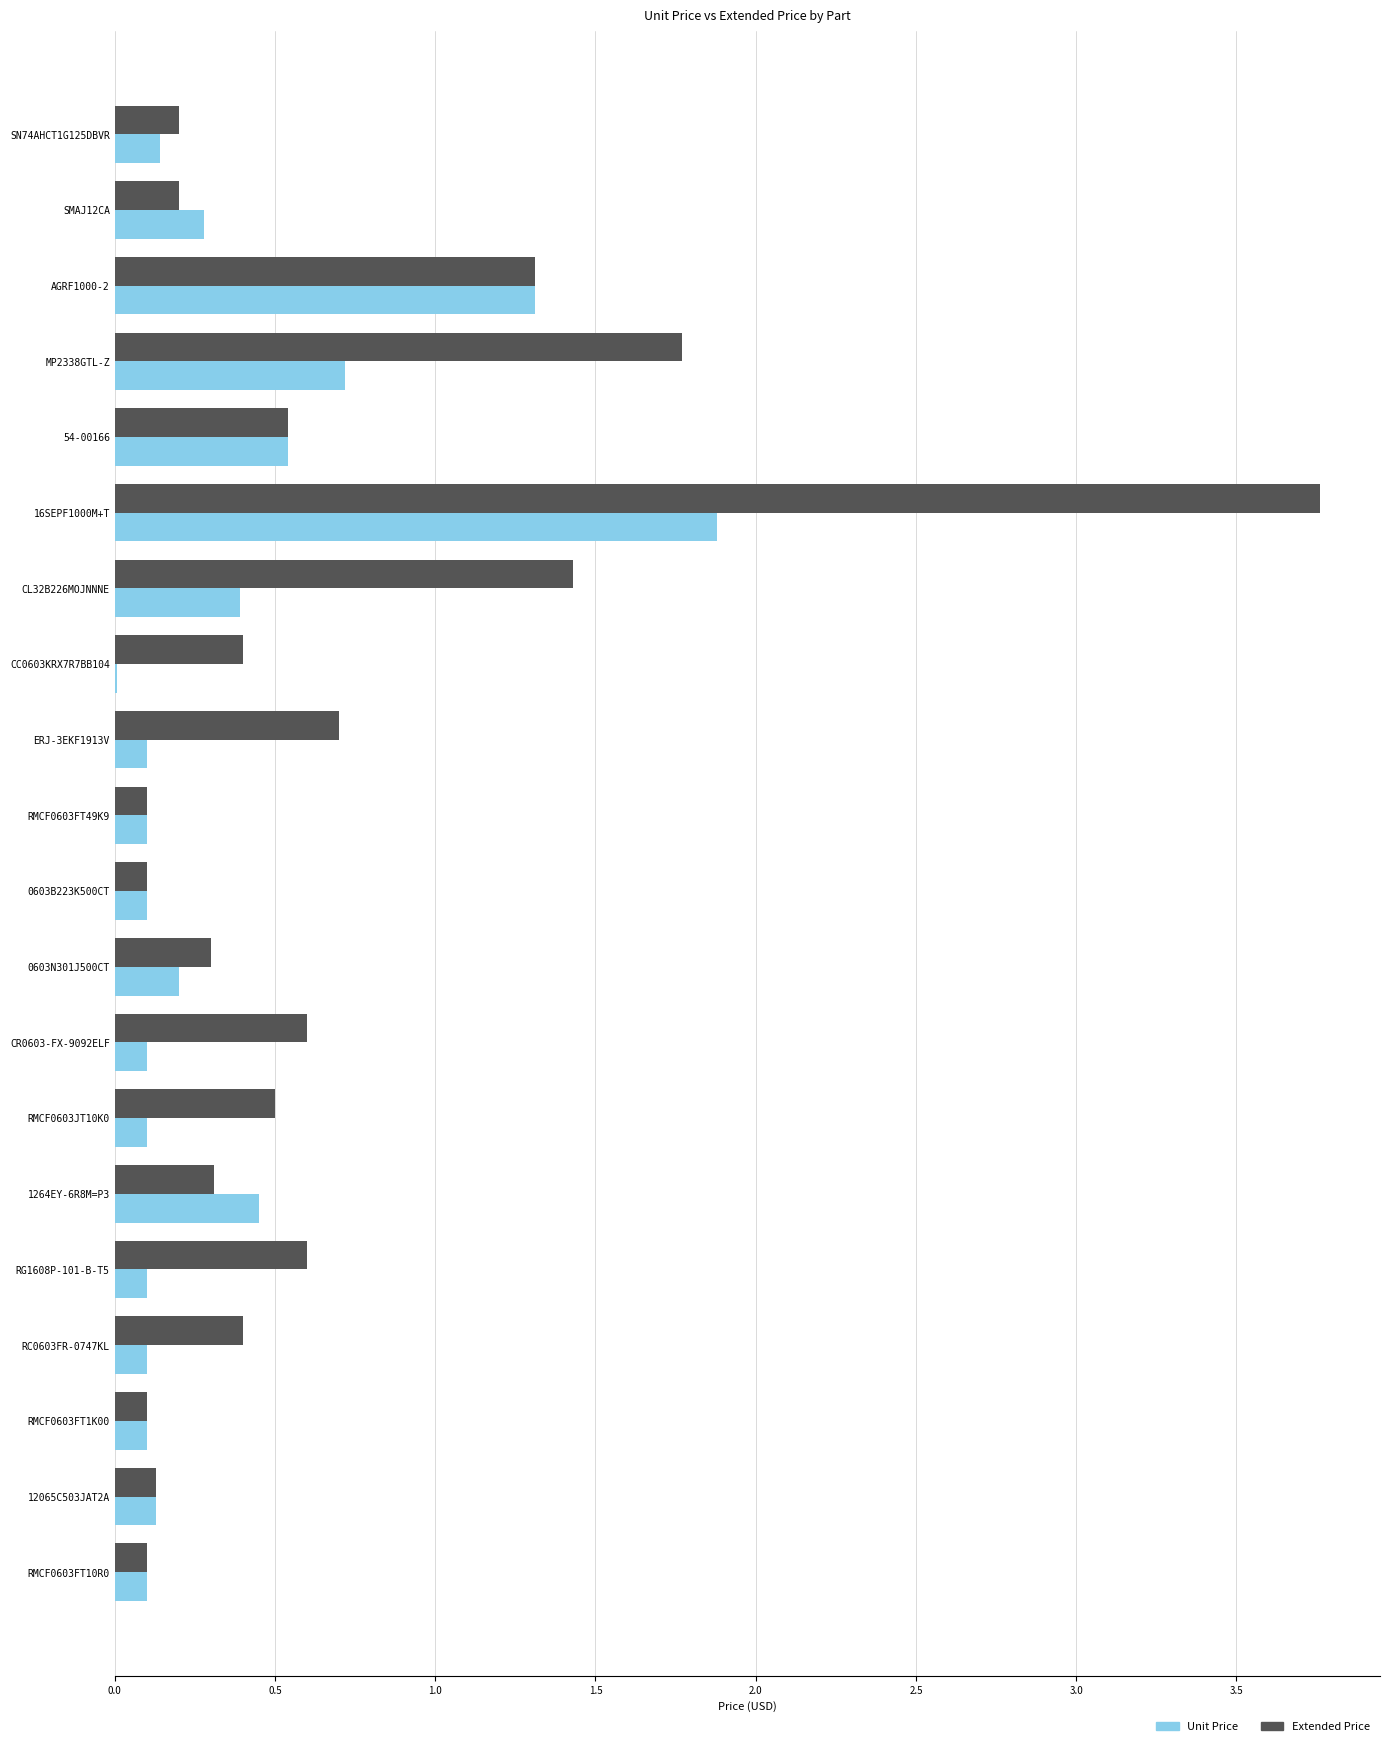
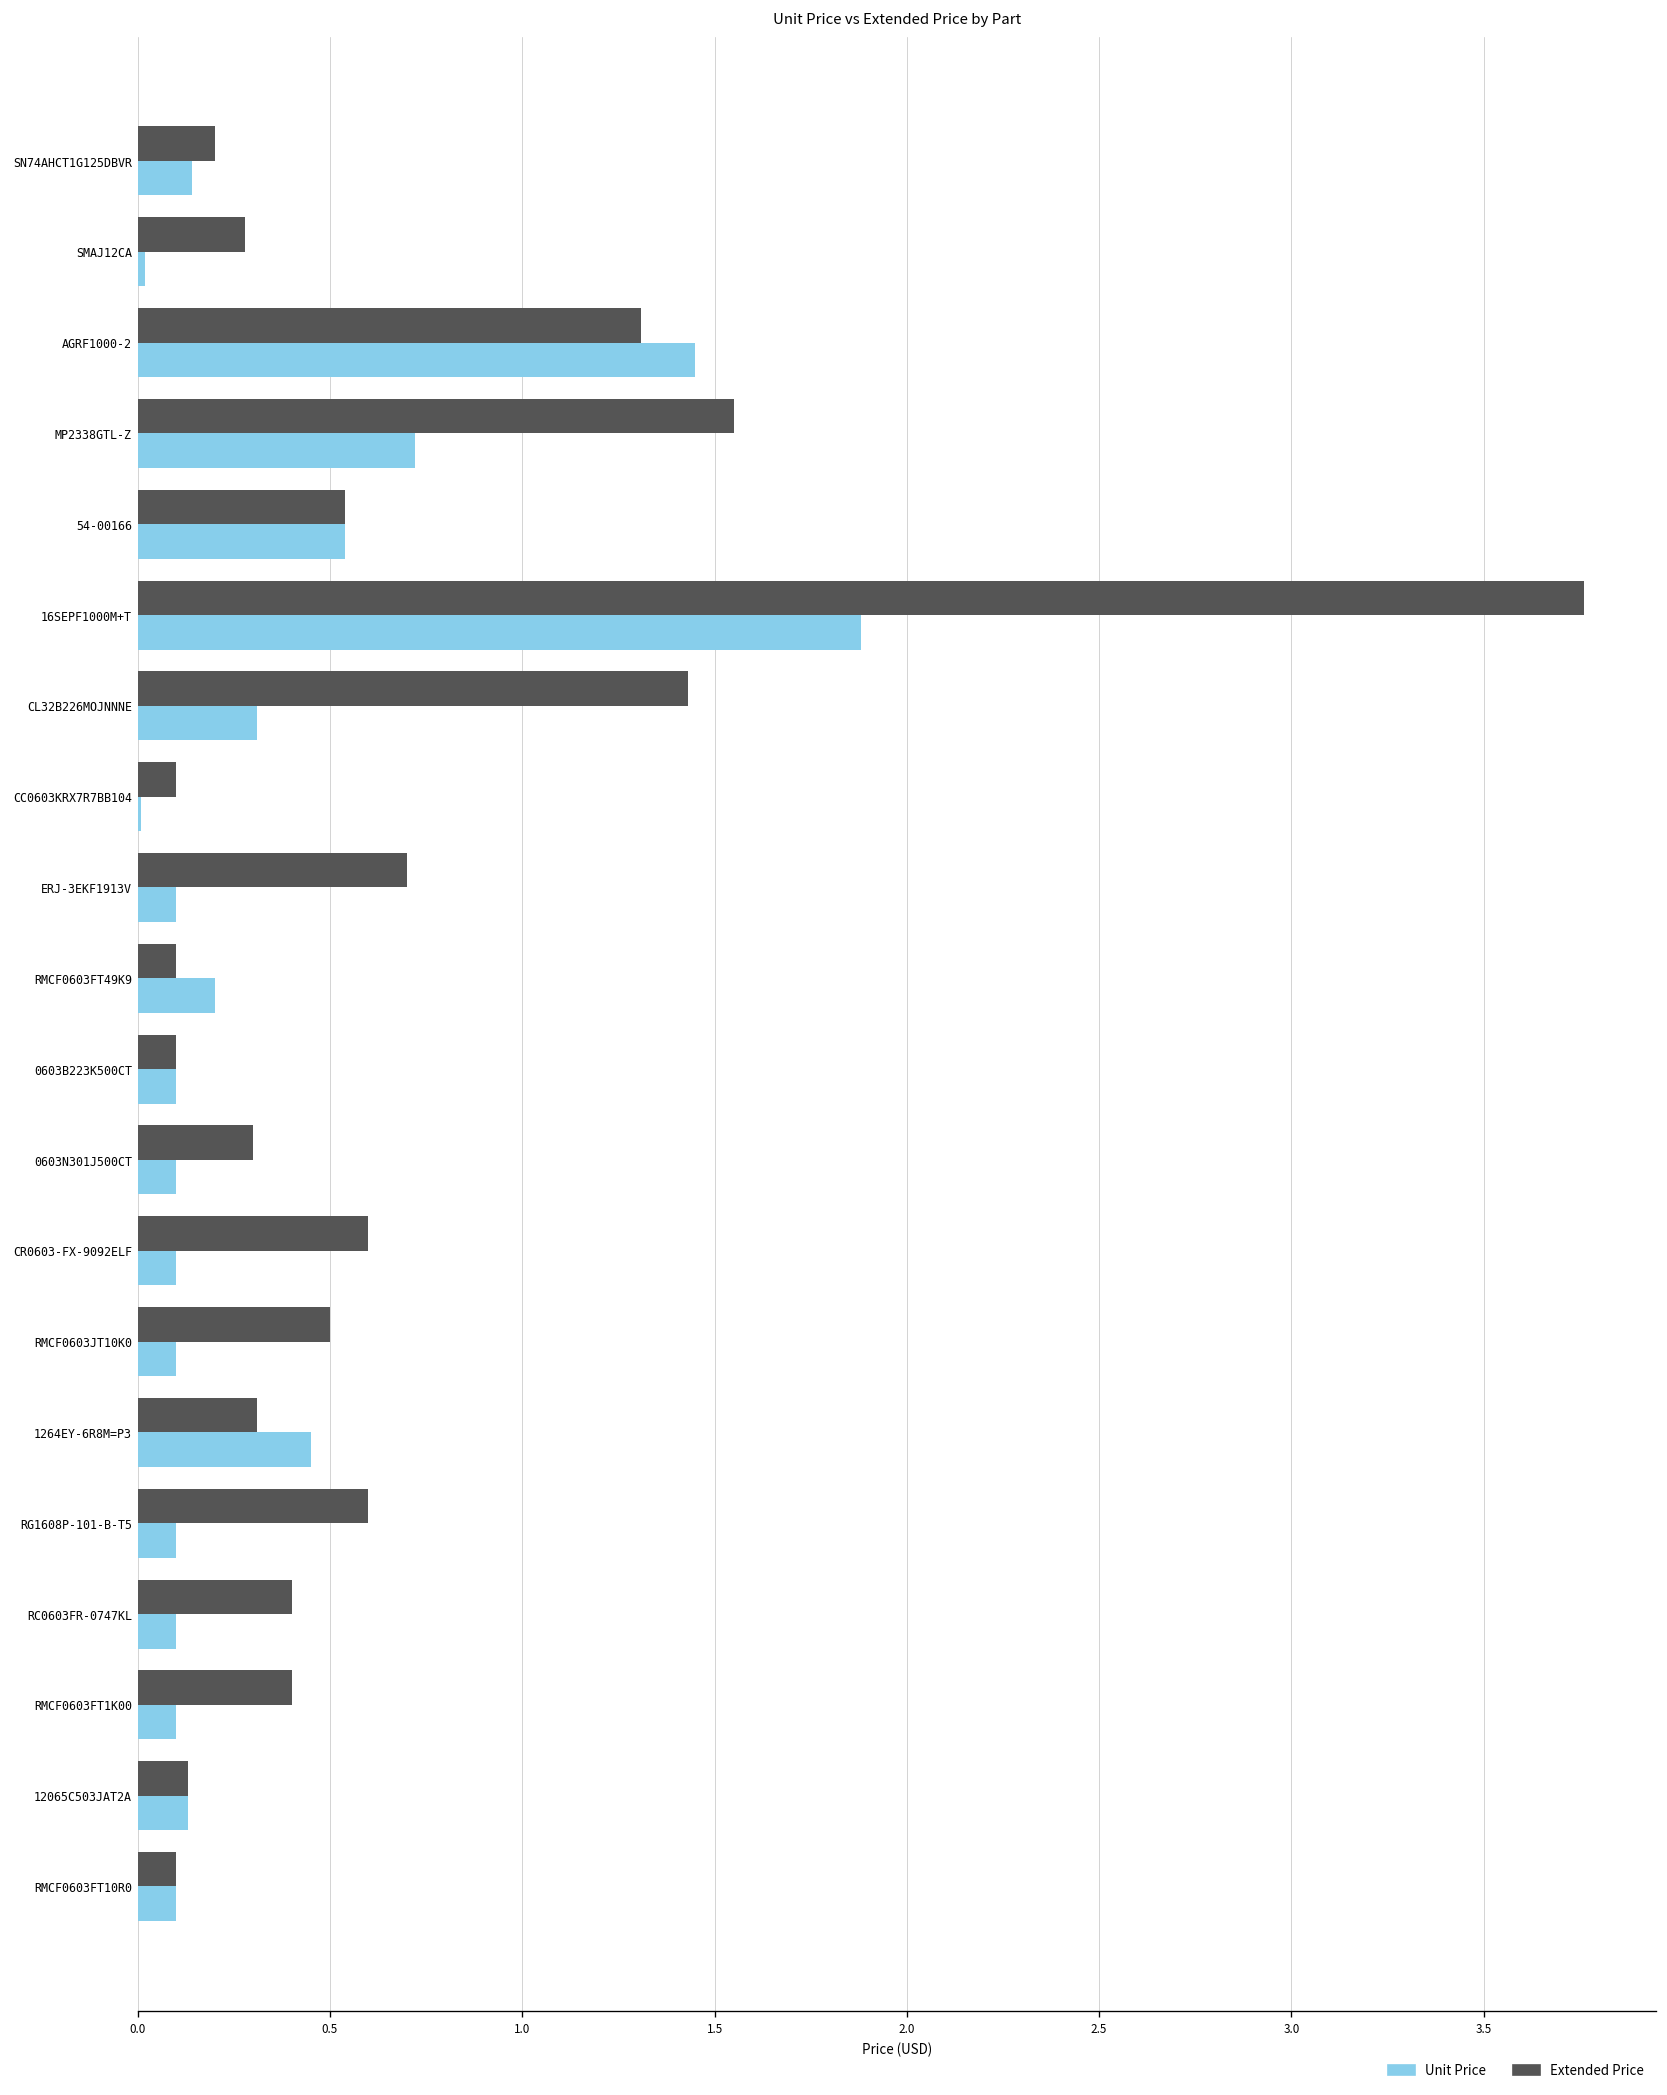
Extended Price, SMAJ12CA: 0.20 -> 0.28
Unit Price, SMAJ12CA: 0.28 -> 0.02
Unit Price, AGRF1000-2: 1.31 -> 1.45
Extended Price, MP2338GTL-Z: 1.77 -> 1.55
Unit Price, CL32B226MOJNNNE: 0.39 -> 0.31
Extended Price, CC0603KRX7R7BB104: 0.4 -> 0.1
Unit Price, RMCF0603FT49K9: 0.1 -> 0.2
Unit Price, 0603N301J500CT: 0.2 -> 0.1
Extended Price, RMCF0603FT1K00: 0.1 -> 0.4
